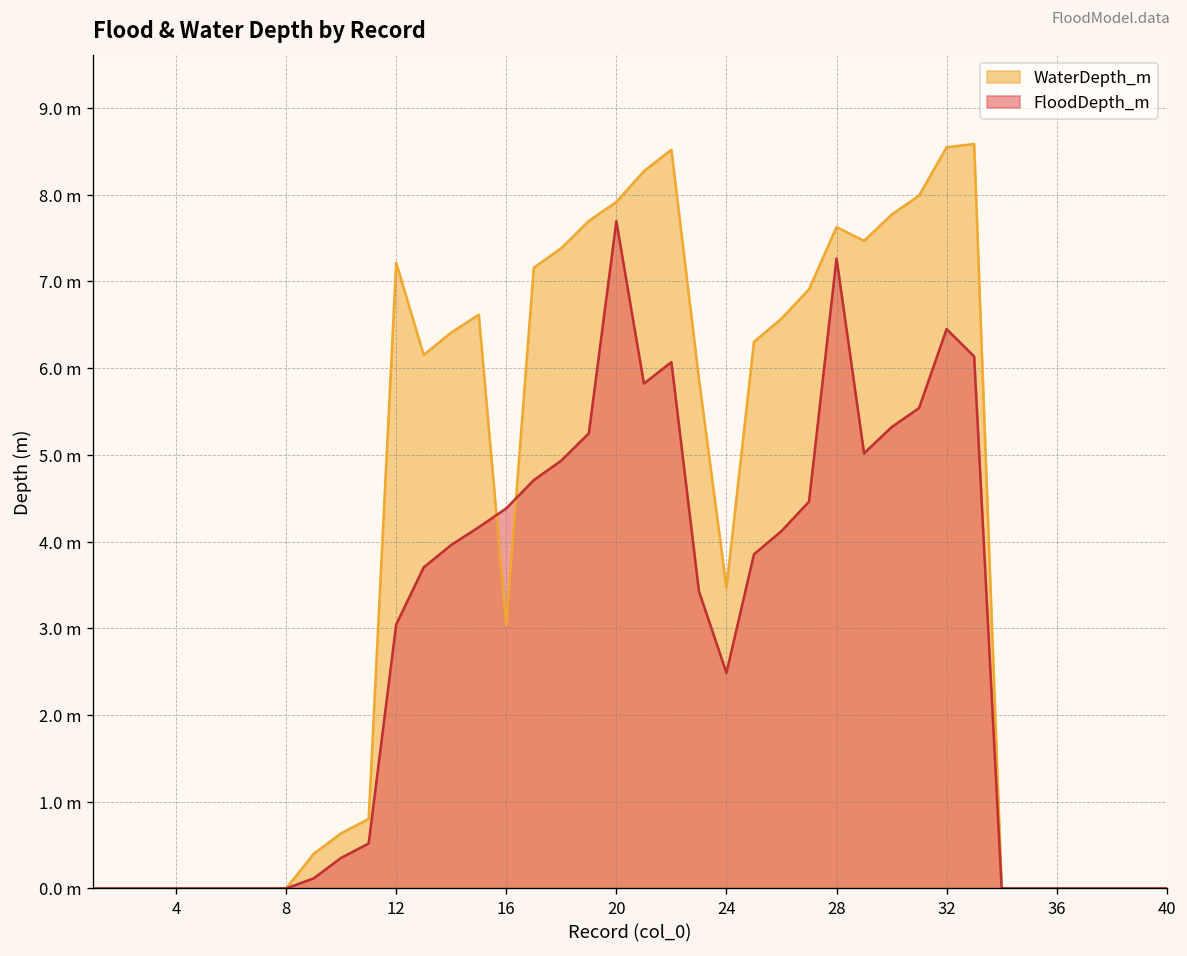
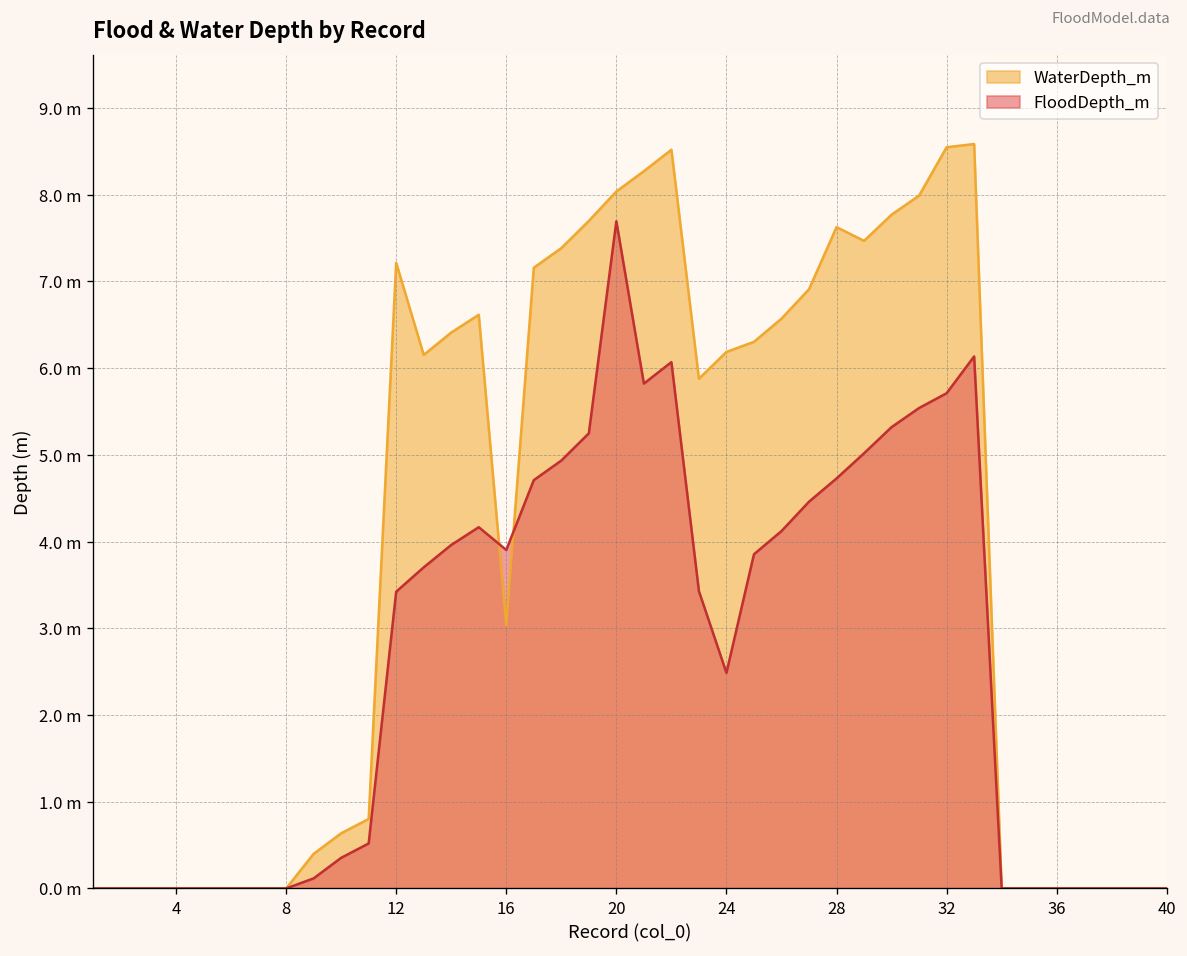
FloodDepth_m, 12: 3.0 m -> 3.4 m
FloodDepth_m, 16: 4.4 m -> 3.9 m
WaterDepth_m, 20: 7.9 m -> 8.0 m
WaterDepth_m, 24: 3.5 m -> 6.2 m
FloodDepth_m, 28: 7.3 m -> 4.7 m
FloodDepth_m, 32: 6.5 m -> 5.7 m
